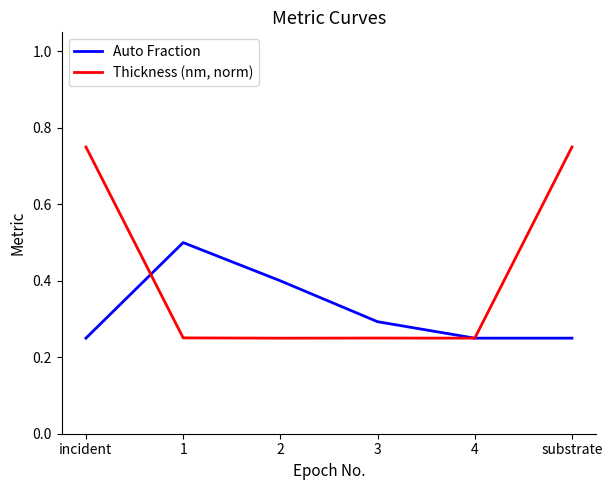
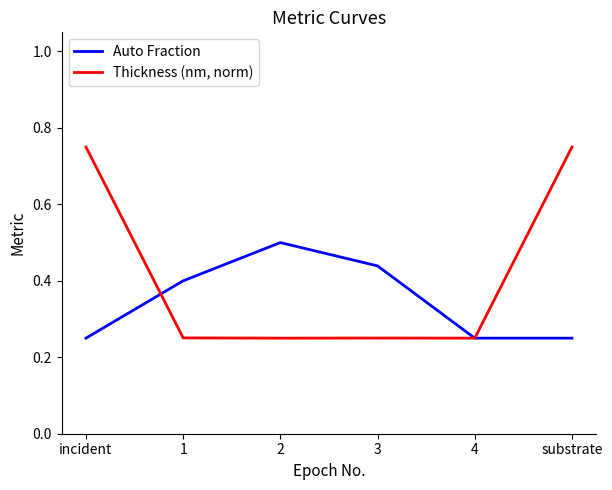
Auto Fraction, 1: 0.5 -> 0.4
Auto Fraction, 2: 0.4 -> 0.5
Auto Fraction, 3: 0.29 -> 0.44
